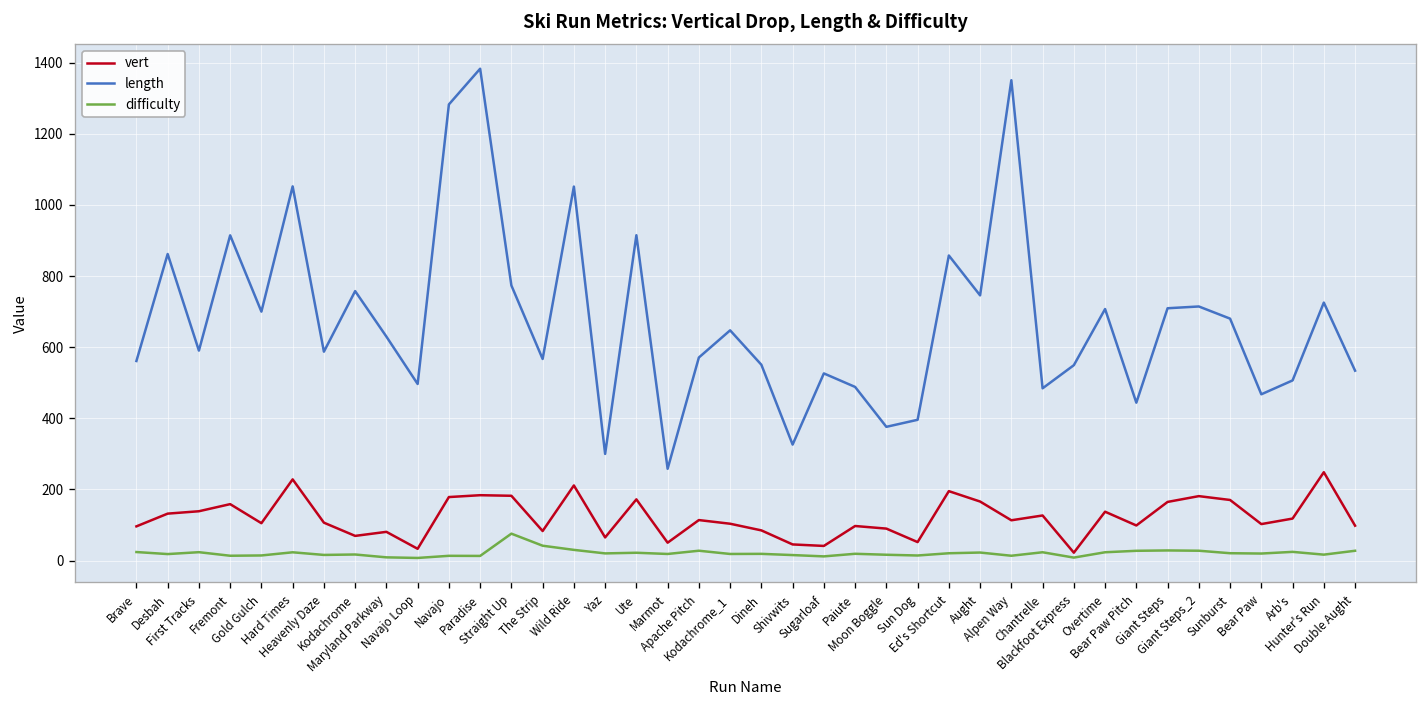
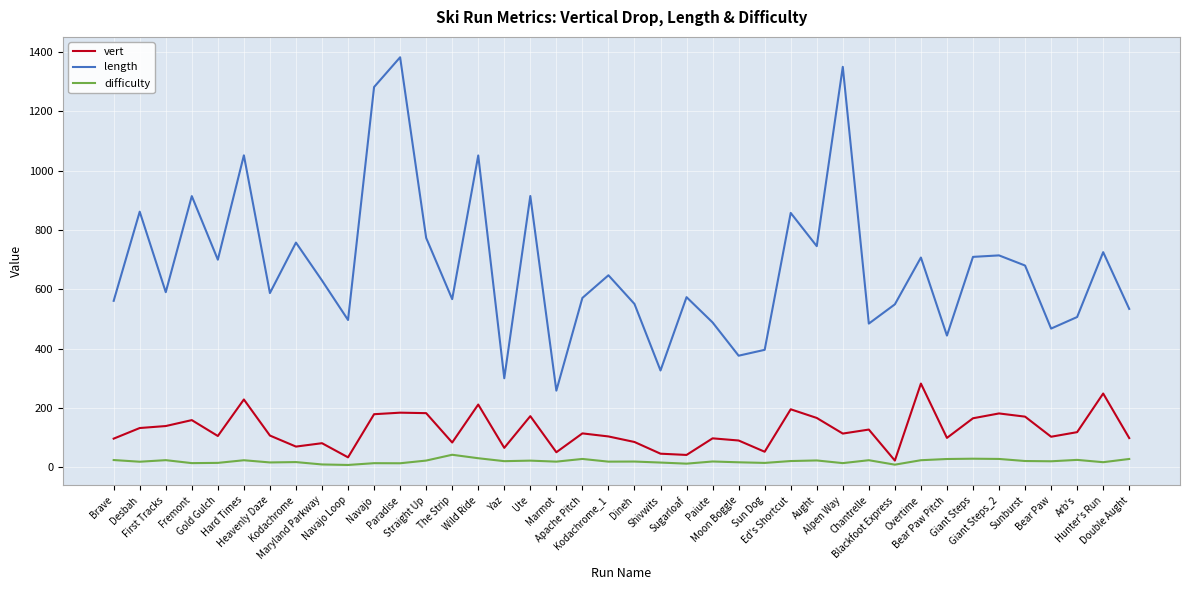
difficulty, Straight Up: 80 -> 20
length, Sugarloaf: 530 -> 570
vert, Overtime: 140 -> 280
